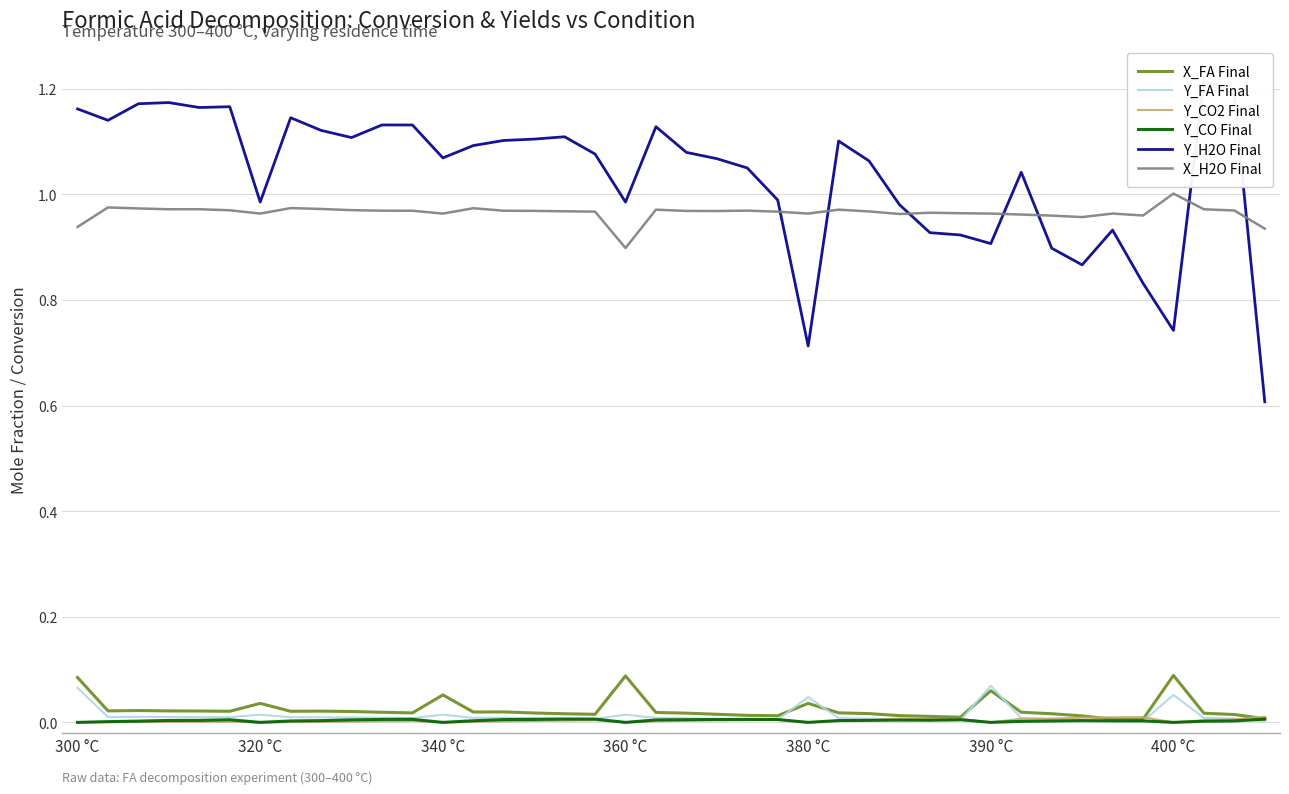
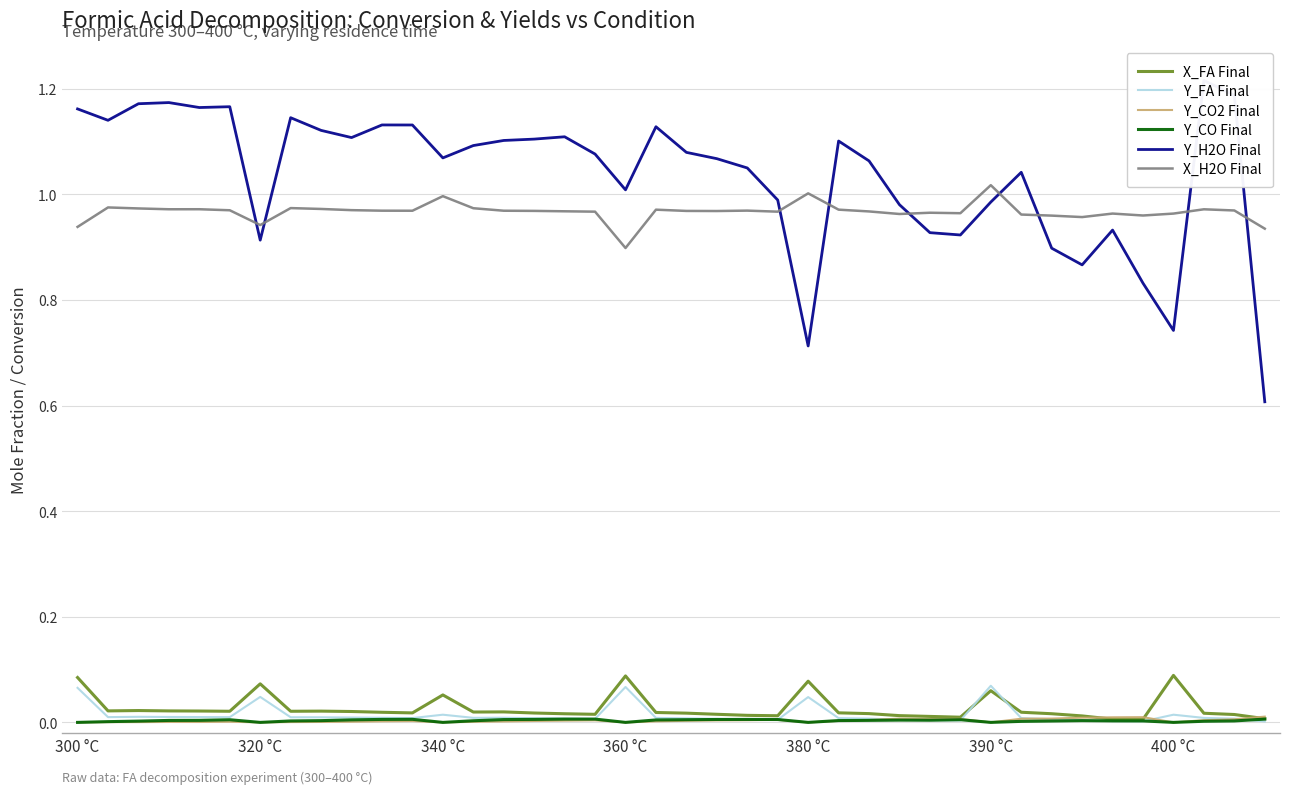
X_FA Final, 320 °C: 0.04 -> 0.07
Y_FA Final, 320 °C: 0.01 -> 0.05
Y_H2O Final, 320 °C: 0.99 -> 0.91
X_H2O Final, 320 °C: 0.96 -> 0.94
X_H2O Final, 340 °C: 0.96 -> 1.00
Y_FA Final, 360 °C: 0.01 -> 0.07
Y_H2O Final, 360 °C: 0.99 -> 1.01
X_FA Final, 380 °C: 0.04 -> 0.08
X_H2O Final, 380 °C: 0.96 -> 1.00
Y_H2O Final, 390 °C: 0.91 -> 0.99
X_H2O Final, 390 °C: 0.96 -> 1.02
Y_FA Final, 400 °C: 0.05 -> 0.01
X_H2O Final, 400 °C: 1.00 -> 0.96
